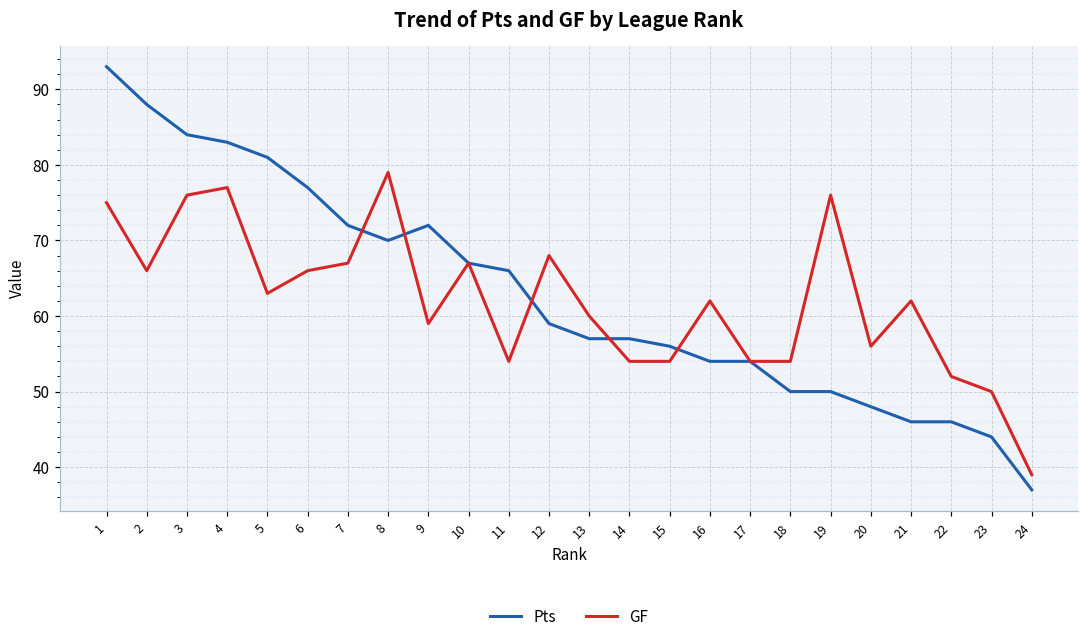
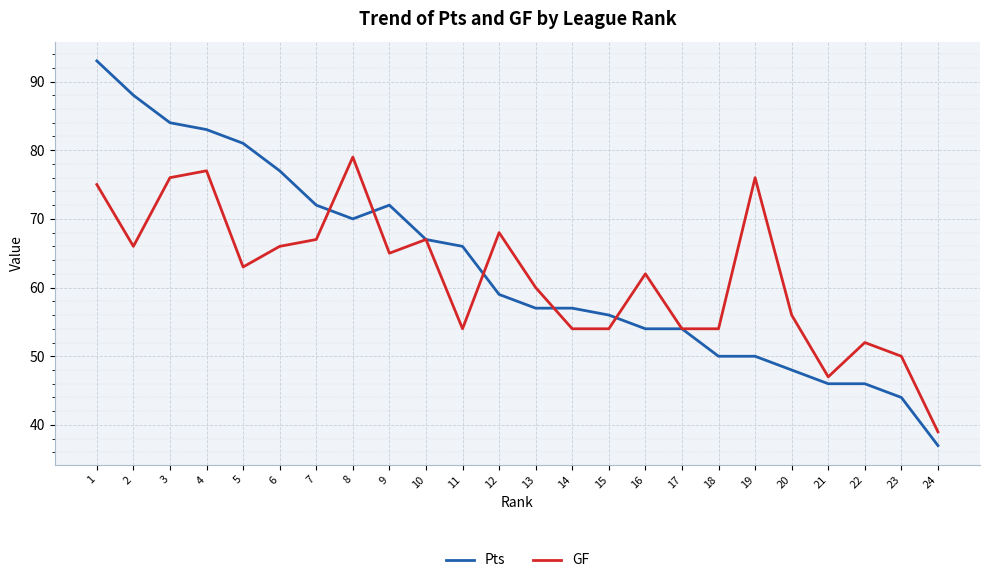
GF, 9: 59 -> 65
GF, 21: 62 -> 47
